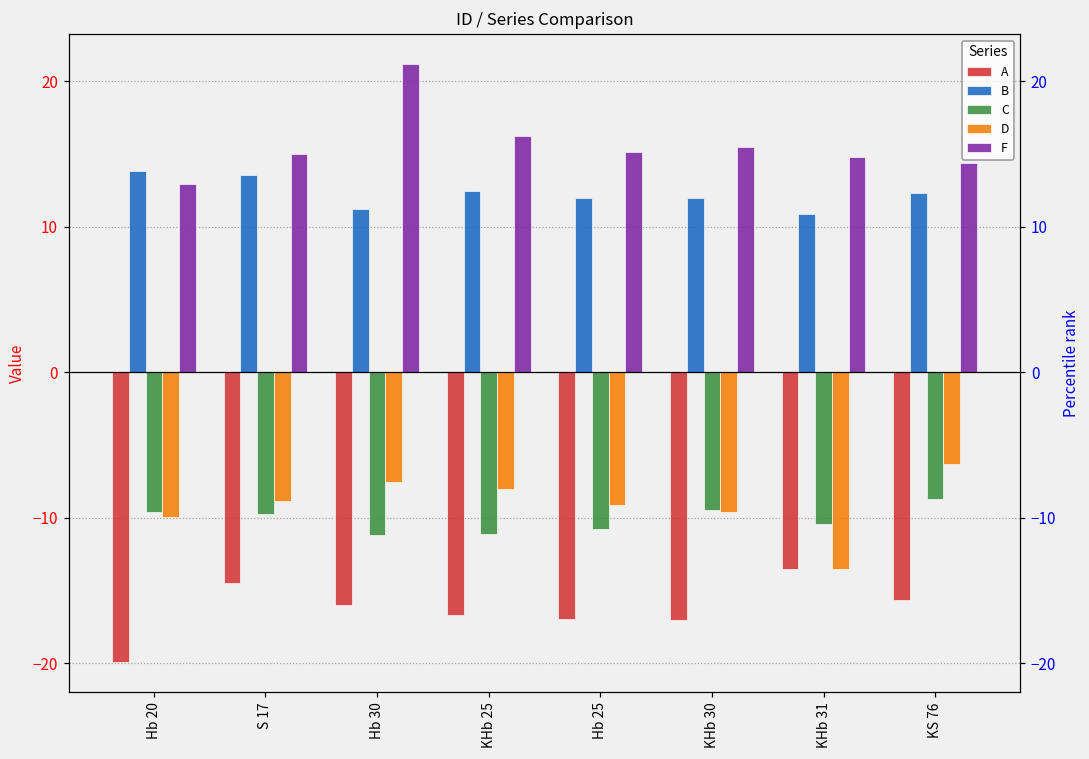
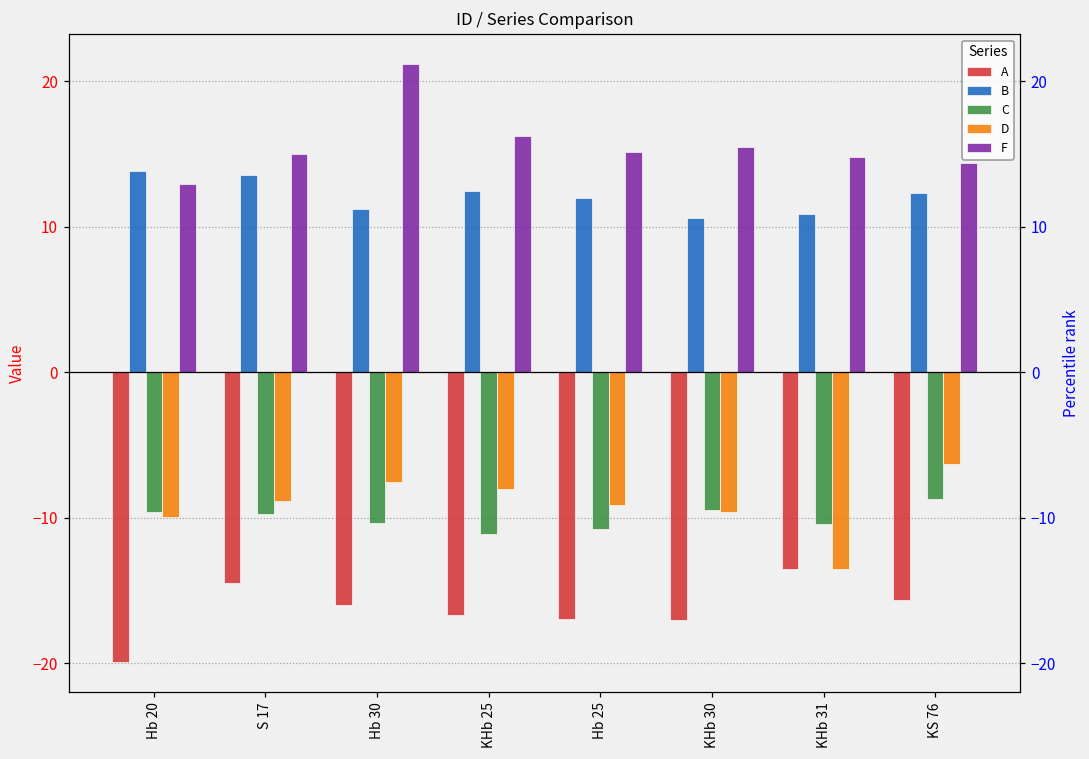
C, Hb 30: -11.2 -> -10.3
B, KHb 30: 12.0 -> 10.6
